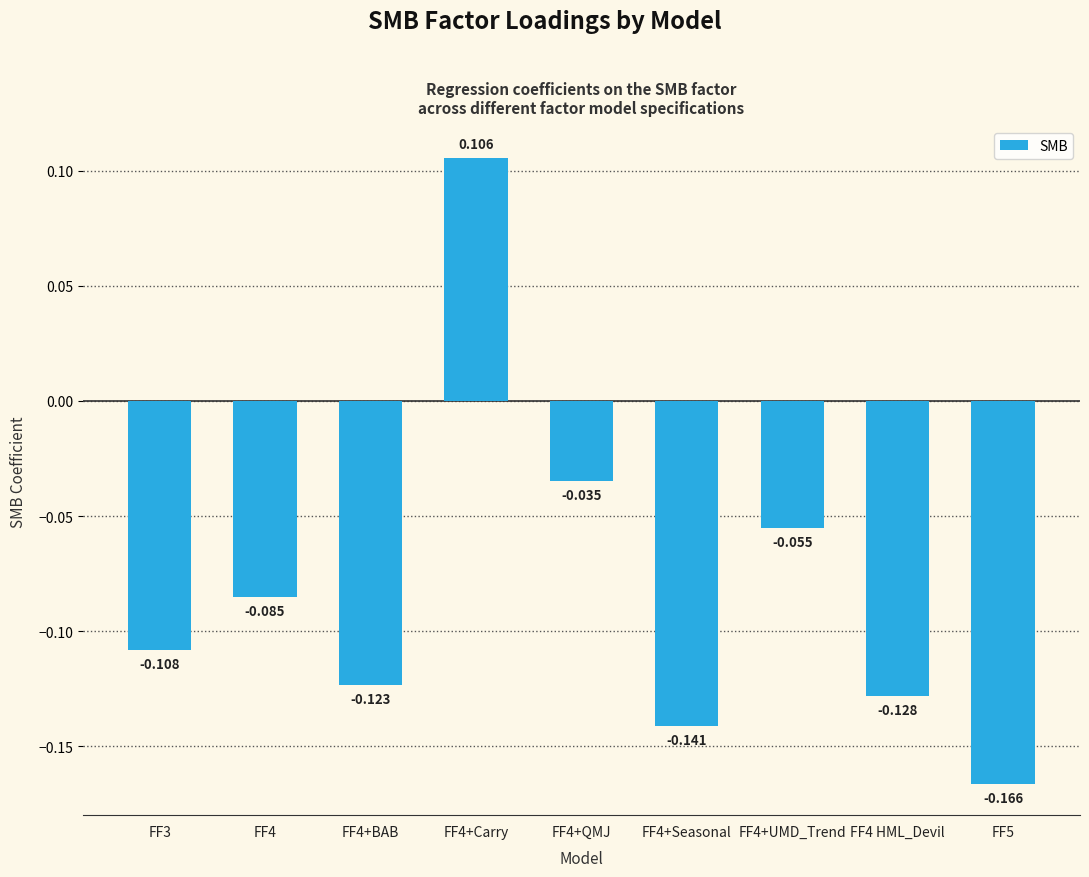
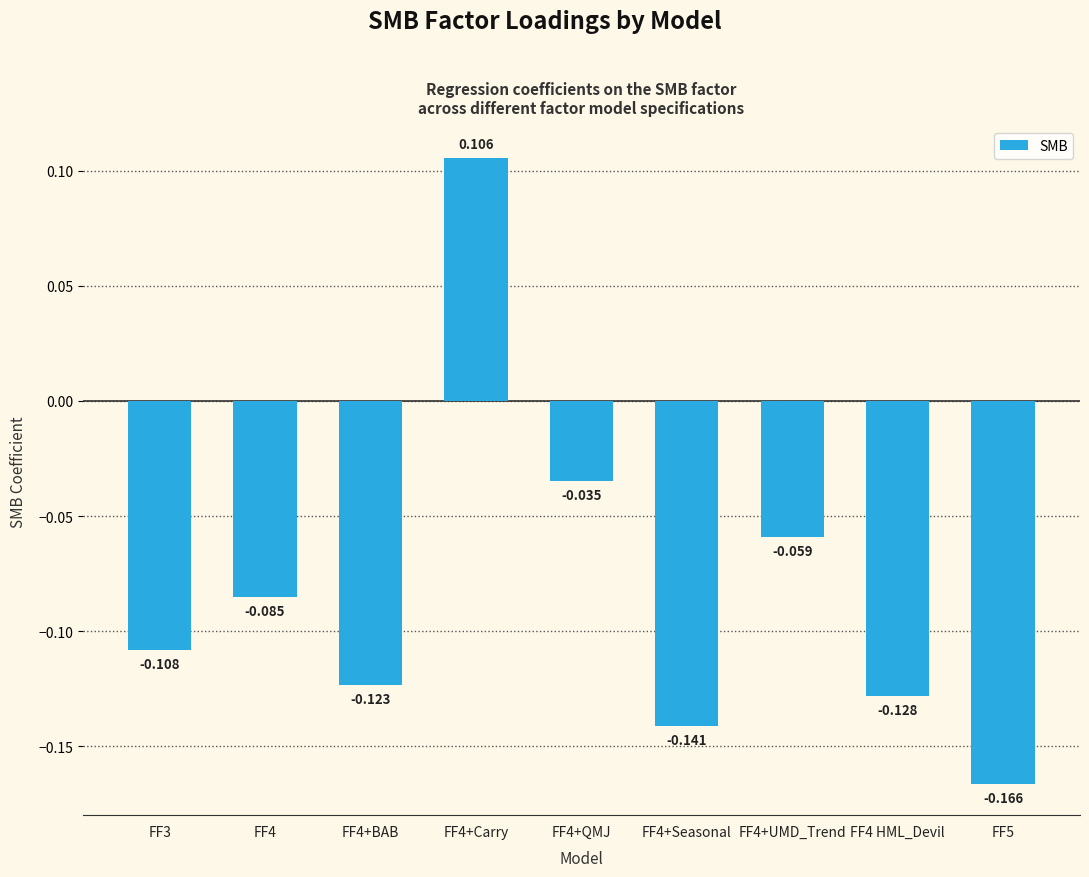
FF4+UMD_Trend: -0.055 -> -0.059
